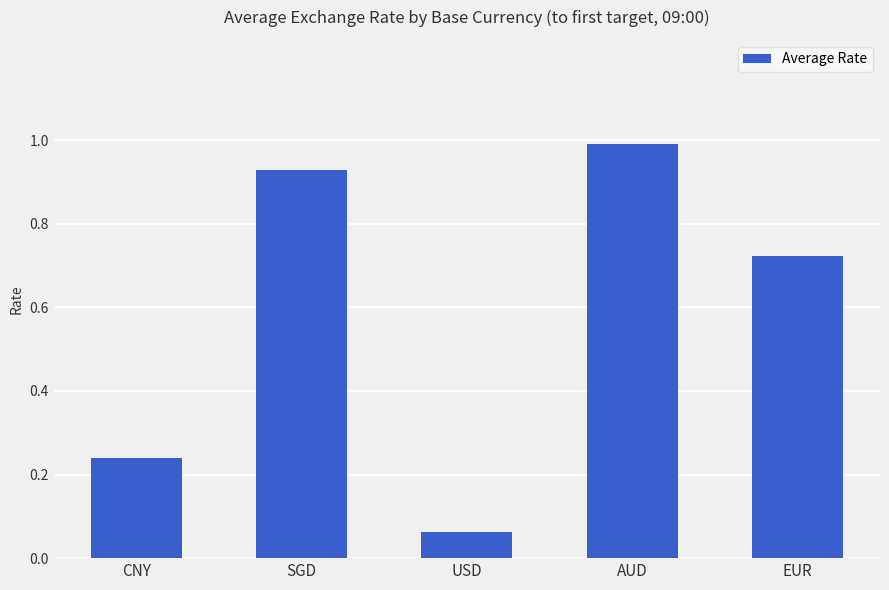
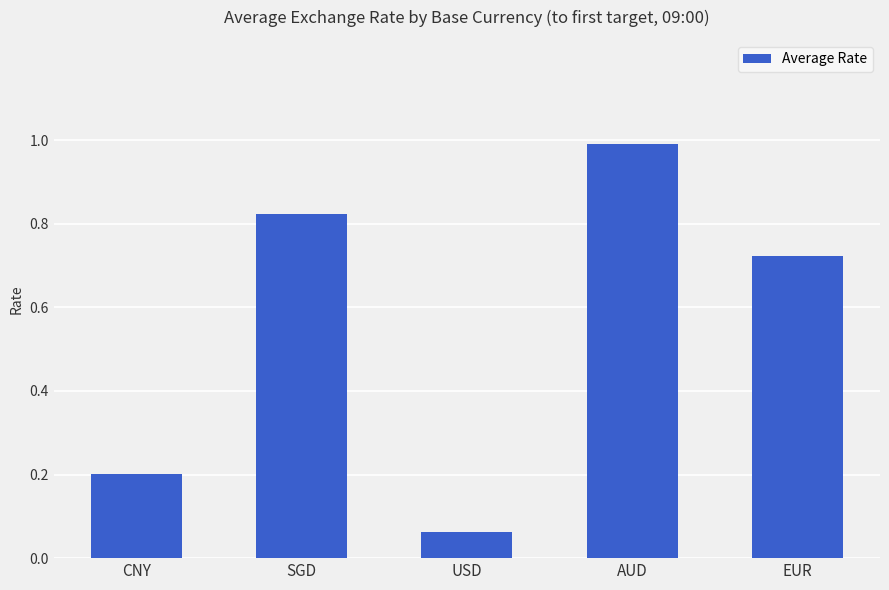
CNY: 0.24 -> 0.20
SGD: 0.93 -> 0.82
